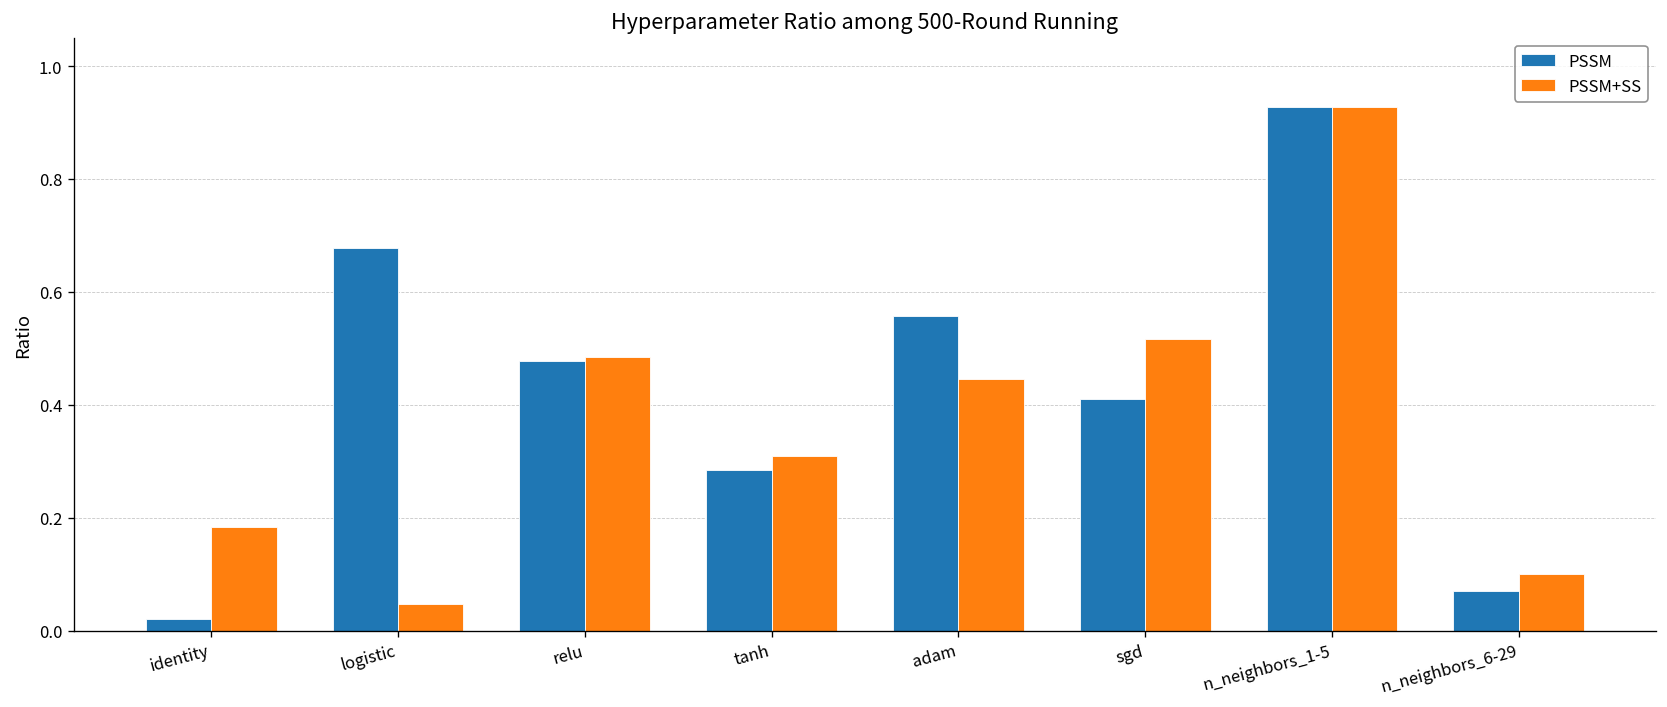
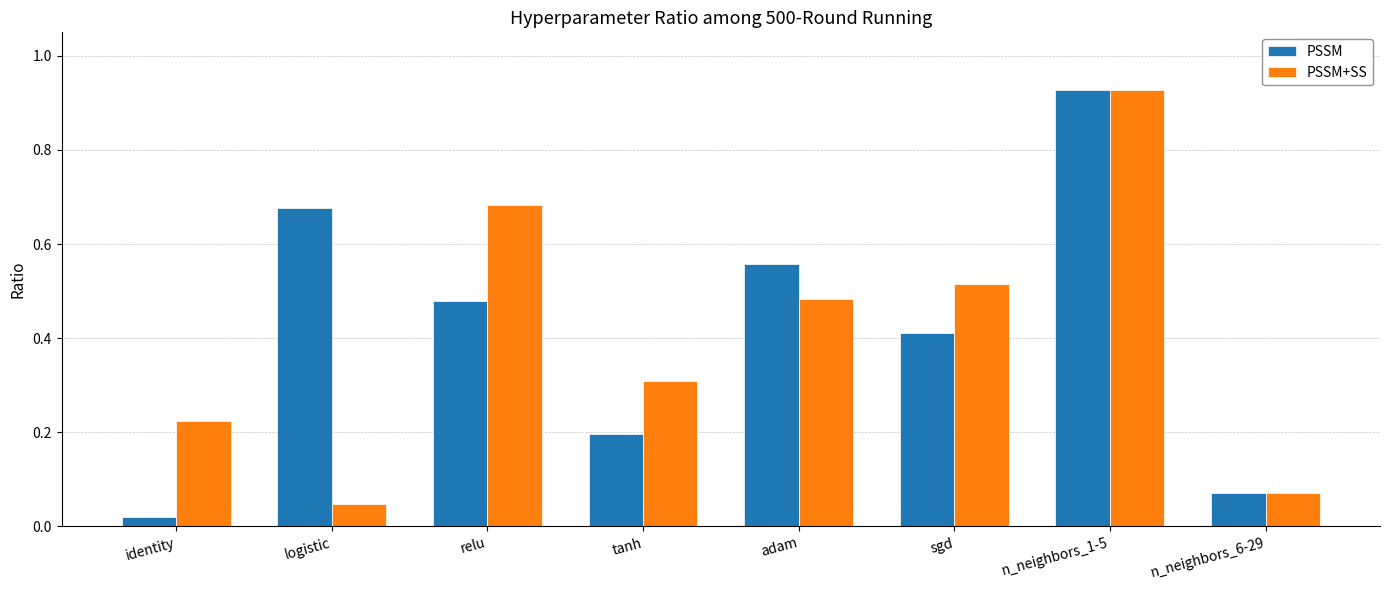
PSSM+SS, identity: 0.18 -> 0.22
PSSM+SS, relu: 0.48 -> 0.68
PSSM, tanh: 0.28 -> 0.20
PSSM+SS, adam: 0.45 -> 0.48
PSSM+SS, n_neighbors_6-29: 0.10 -> 0.07
